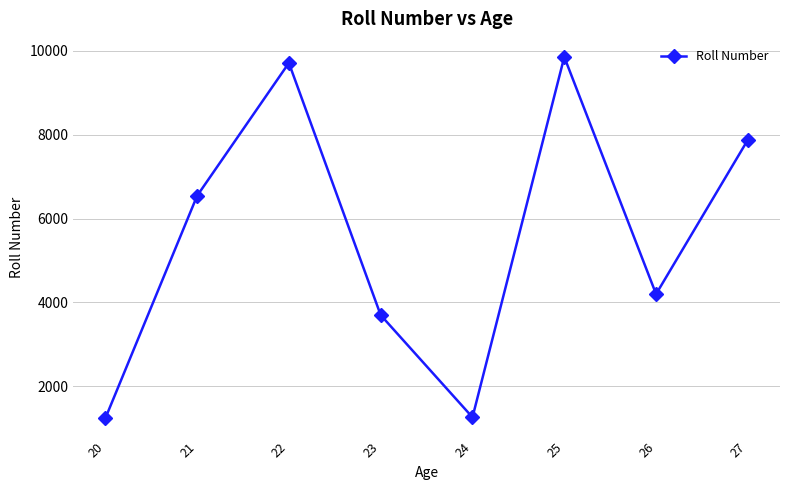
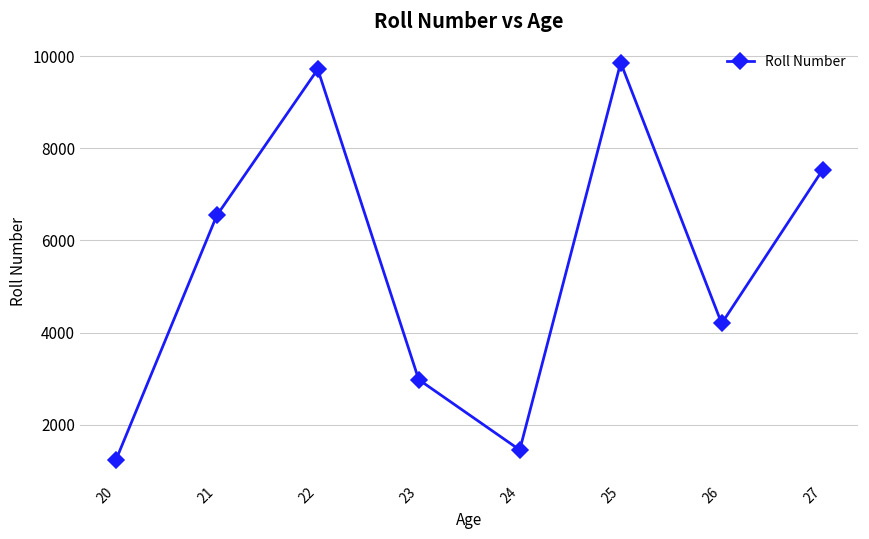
23: 3700 -> 3000
24: 1300 -> 1500
27: 7900 -> 7500
